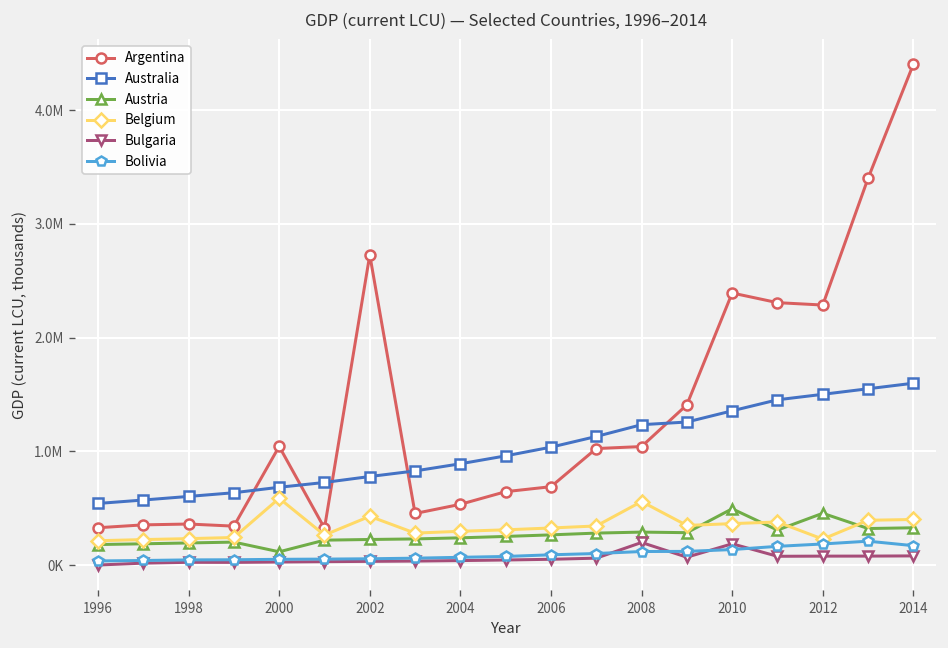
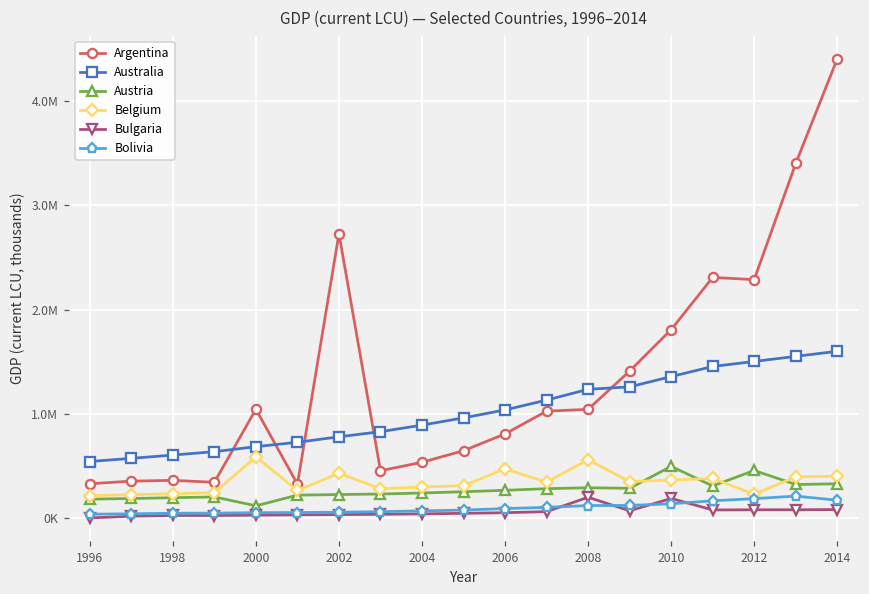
Argentina, 2006: 700000 -> 800000
Belgium, 2006: 300000 -> 500000
Argentina, 2010: 2400000 -> 1800000
